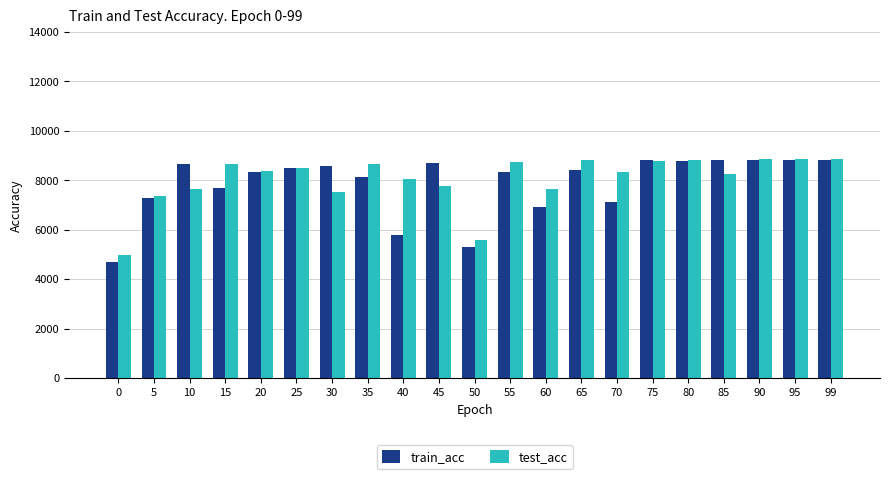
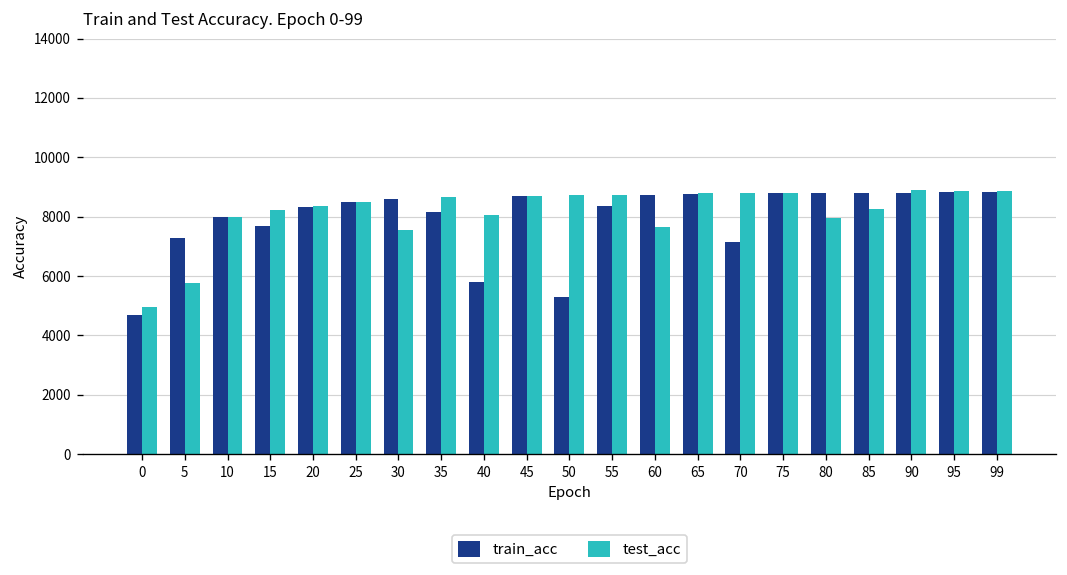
test_acc, 5: 7400 -> 5800
train_acc, 10: 8600 -> 8000
test_acc, 10: 7600 -> 8000
test_acc, 15: 8700 -> 8200
test_acc, 45: 7800 -> 8700
test_acc, 50: 5600 -> 8700
train_acc, 60: 6900 -> 8700
train_acc, 65: 8400 -> 8700
test_acc, 70: 8400 -> 8800
test_acc, 80: 8800 -> 8000
